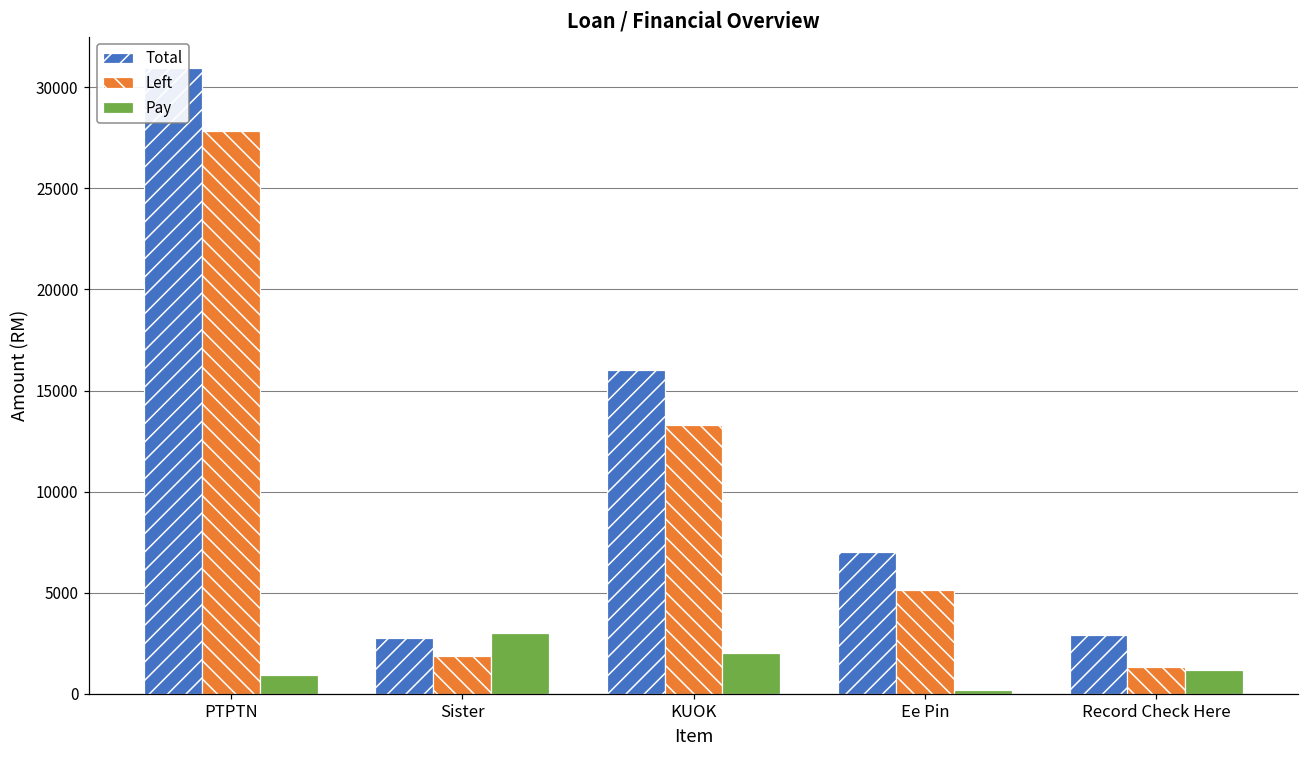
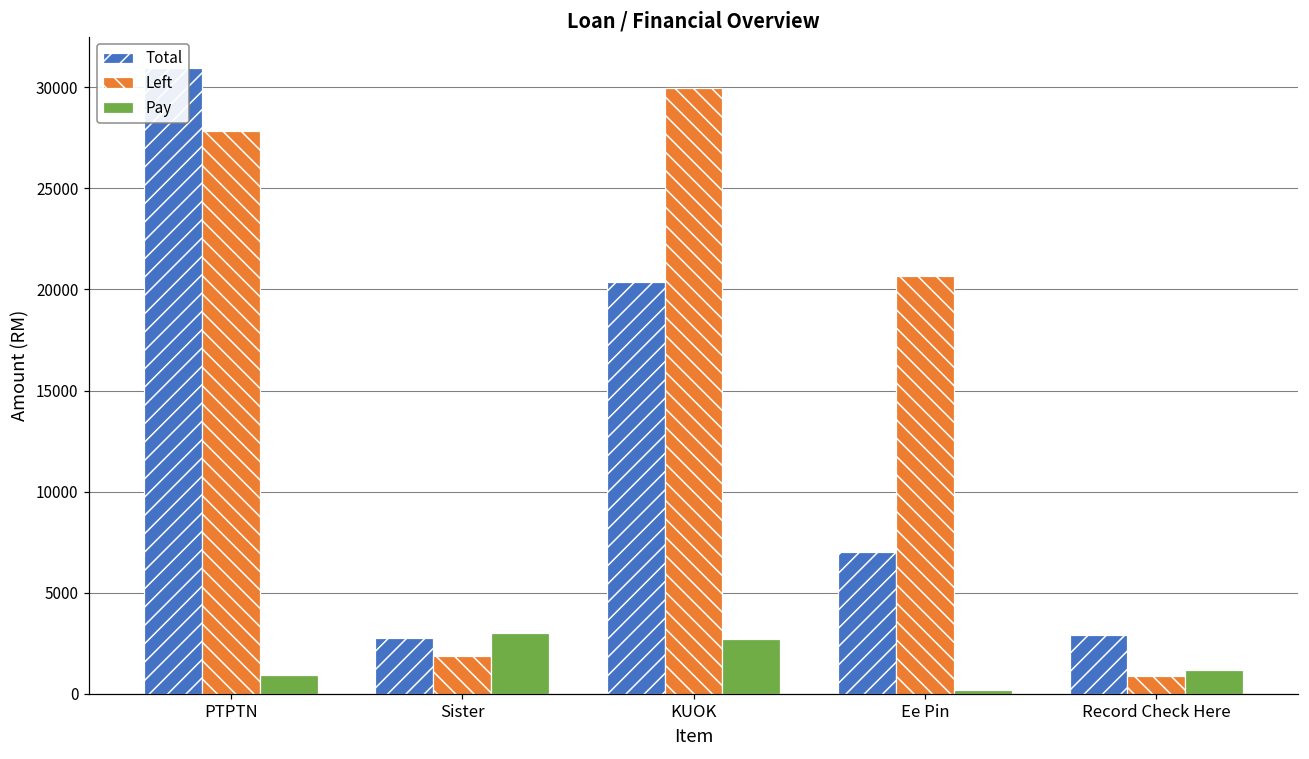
Total, KUOK: 16000 -> 20400
Left, KUOK: 13300 -> 30000
Pay, KUOK: 2000 -> 2700
Left, Ee Pin: 5100 -> 20700
Left, Record Check Here: 1300 -> 900
